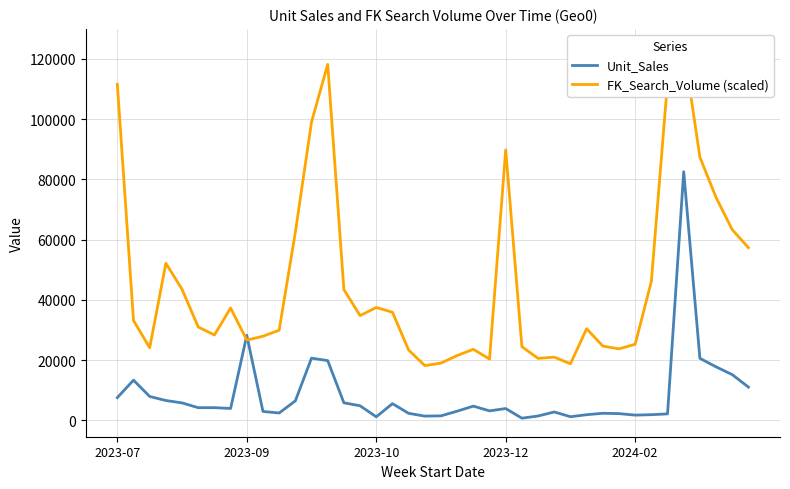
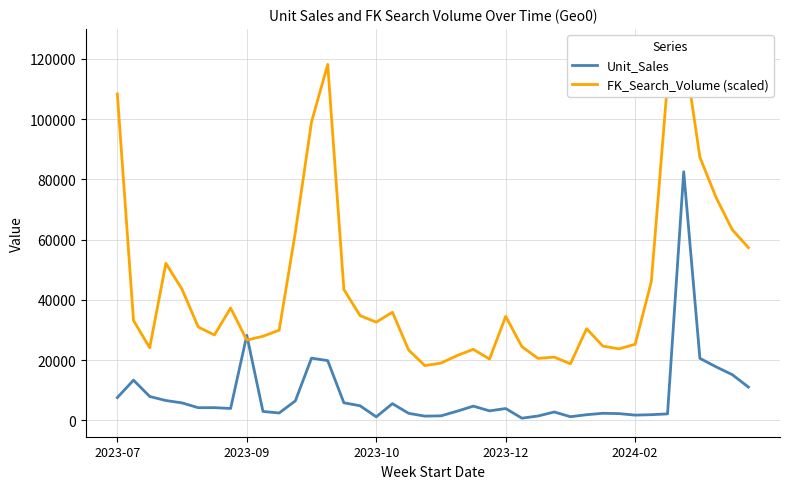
FK_Search_Volume (scaled), 2023-07: 112000 -> 108000
FK_Search_Volume (scaled), 2023-10: 37000 -> 33000
FK_Search_Volume (scaled), 2023-12: 90000 -> 35000
